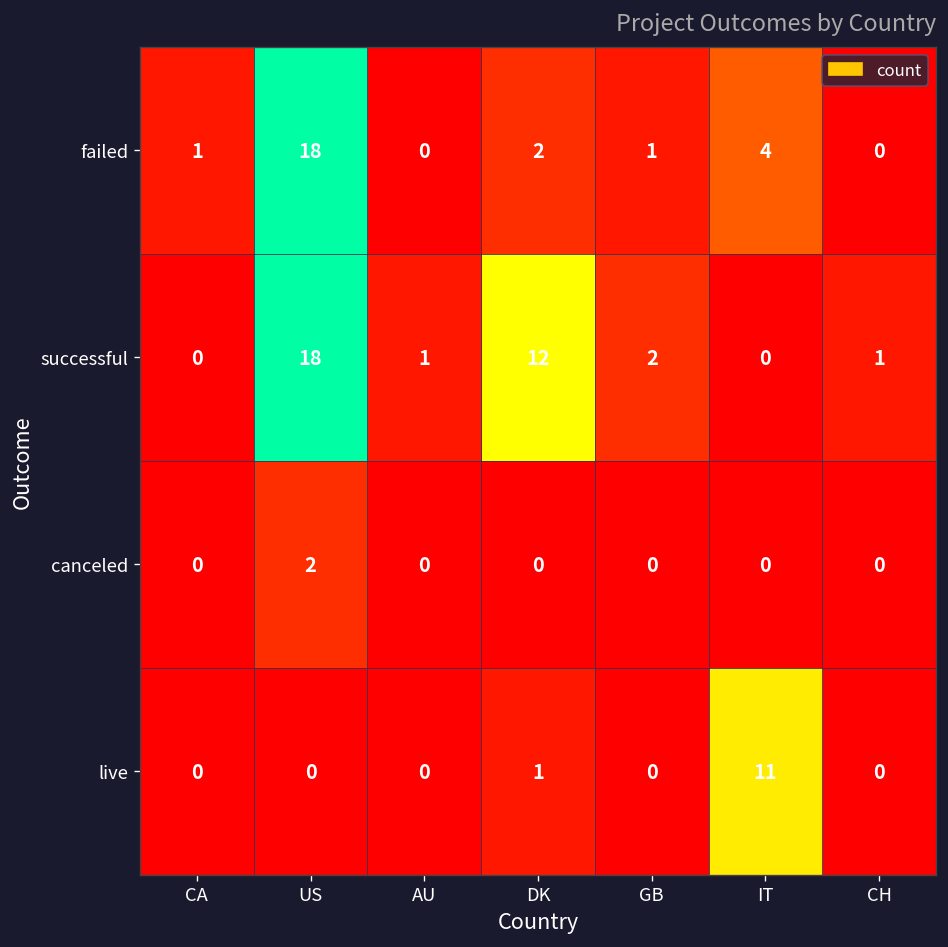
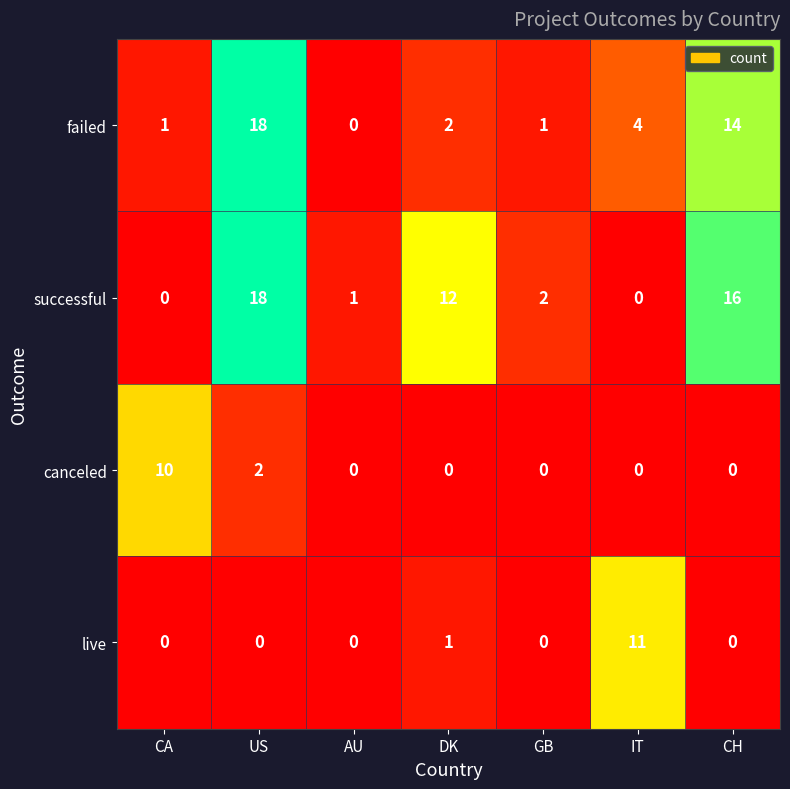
failed, CH: 0 -> 14
successful, CH: 1 -> 16
canceled, CA: 0 -> 10
